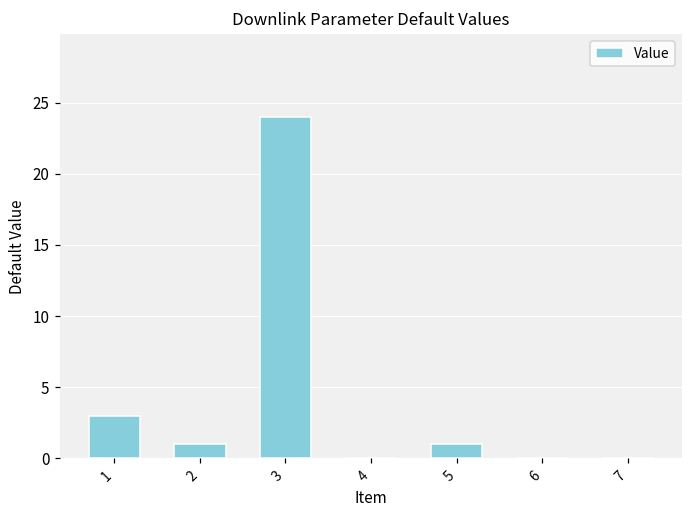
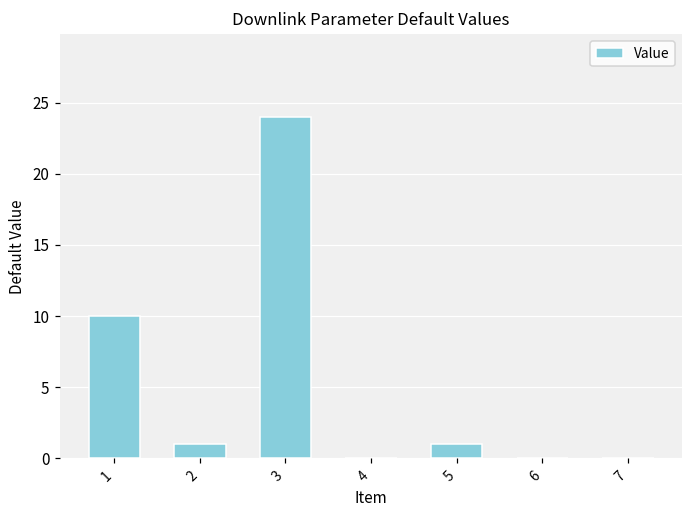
1: 3 -> 10
